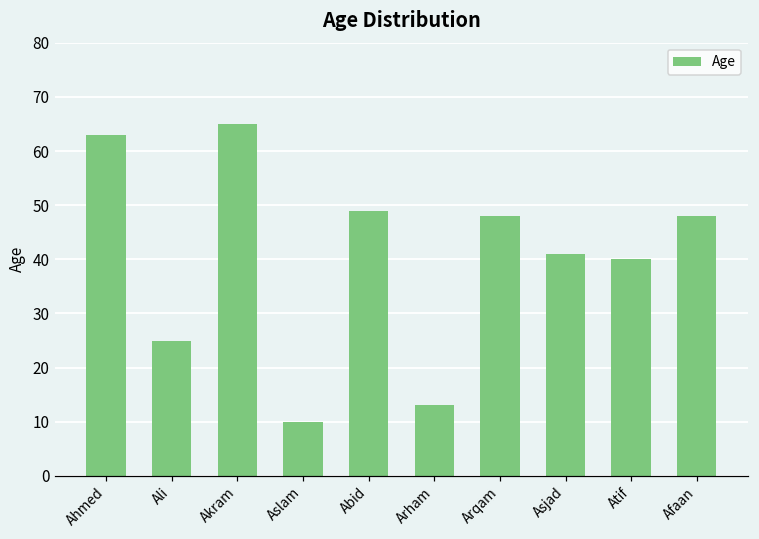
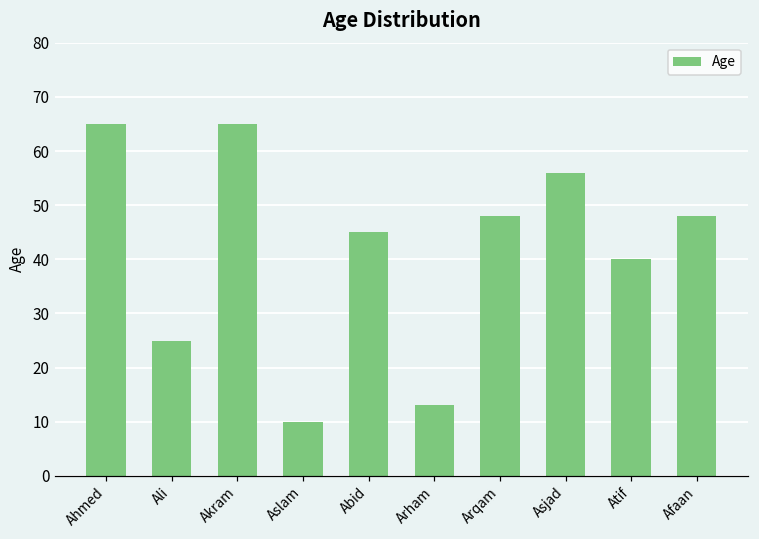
Ahmed: 63 -> 65
Abid: 49 -> 45
Asjad: 41 -> 56
